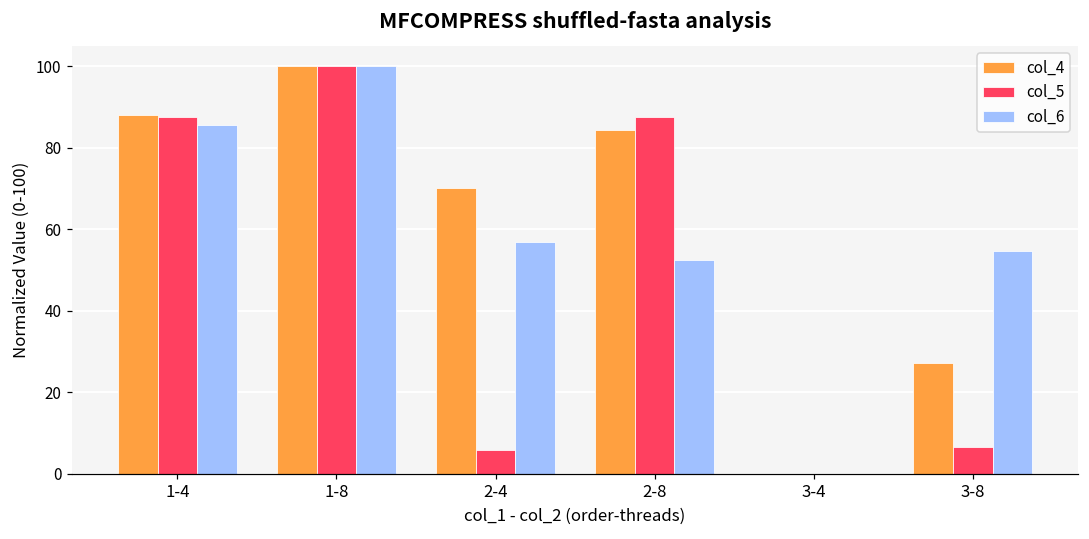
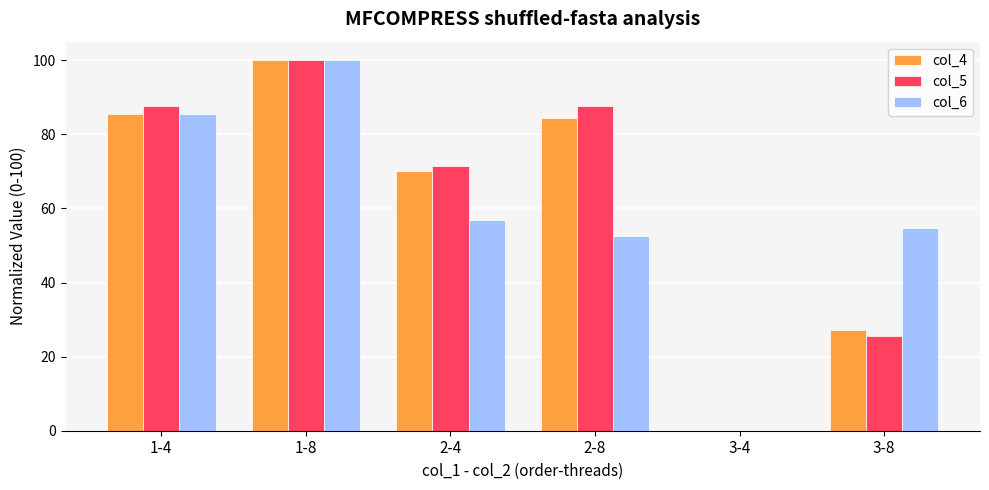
col_4, 1-4: 88 -> 86
col_5, 2-4: 6 -> 72
col_5, 3-8: 7 -> 26
